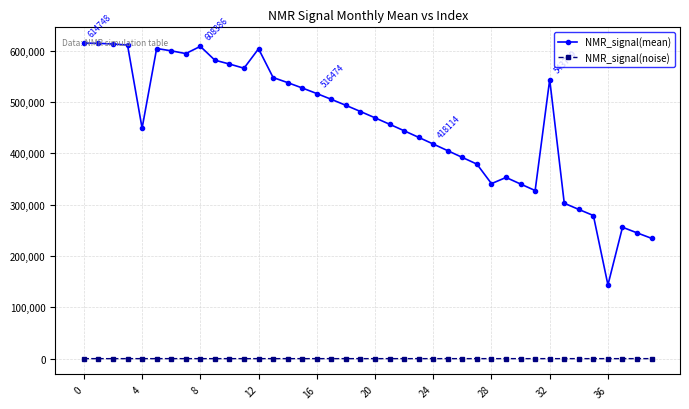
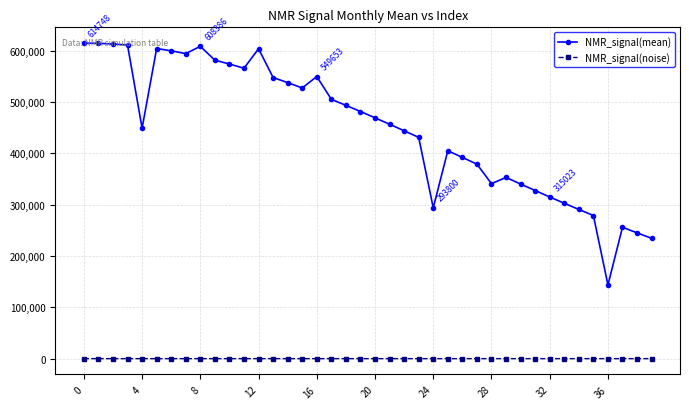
NMR_signal(mean), 16: 516474 -> 549653
NMR_signal(mean), 24: 418114 -> 293800
NMR_signal(mean), 32: 540,000 -> 320,000
